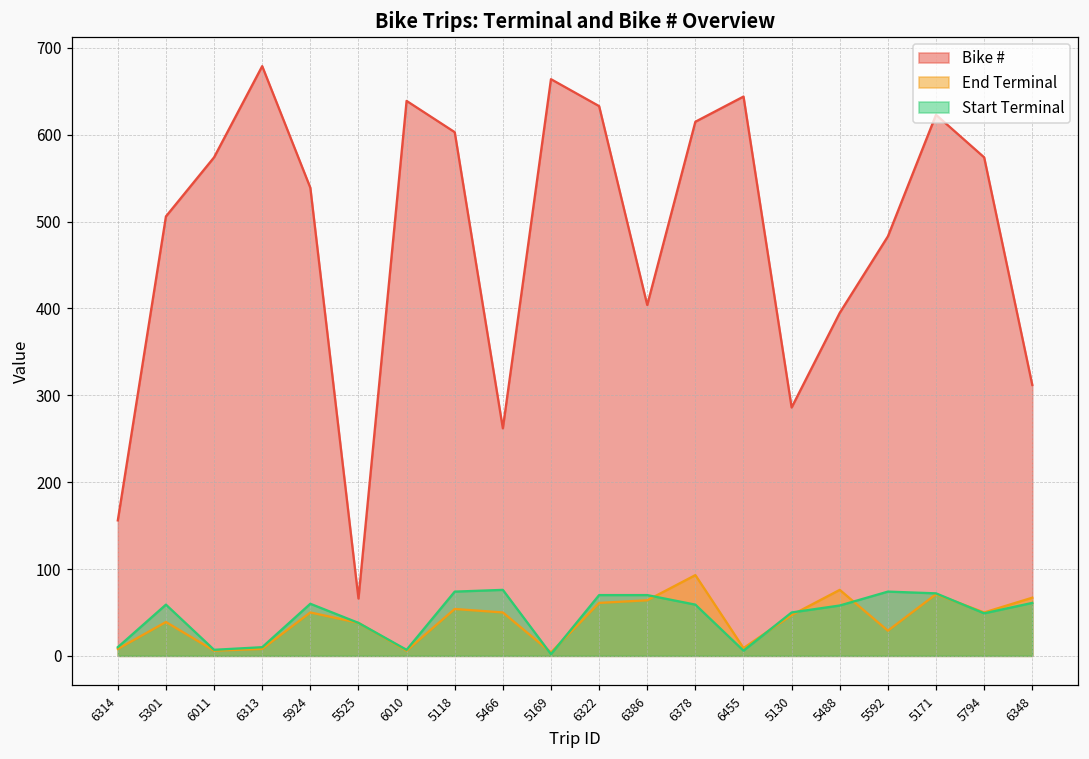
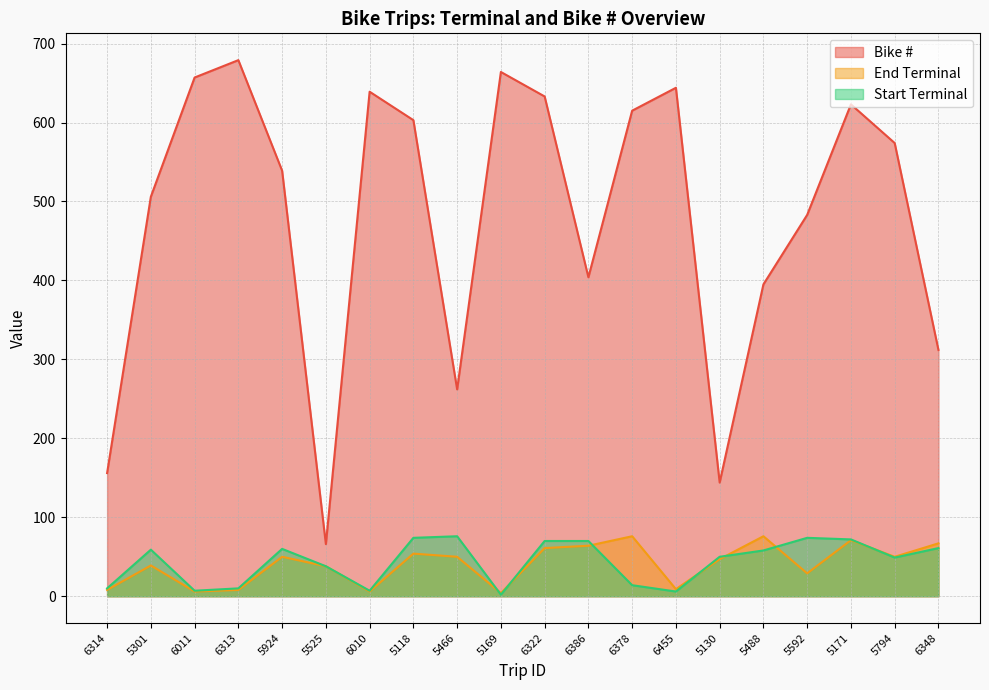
Bike #, 6011: 570 -> 660
End Terminal, 6378: 90 -> 80
Start Terminal, 6378: 60 -> 10
Bike #, 5130: 290 -> 140
